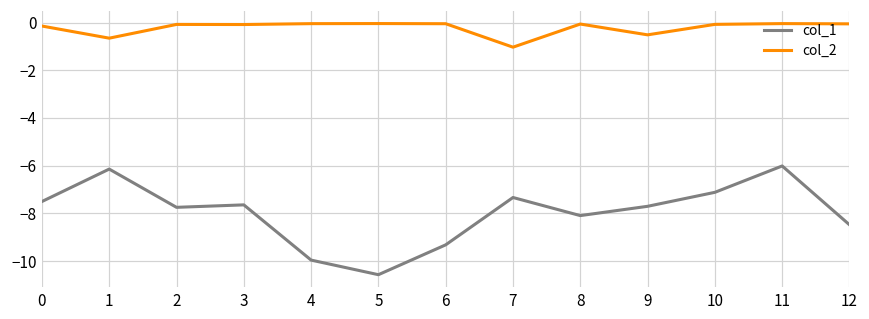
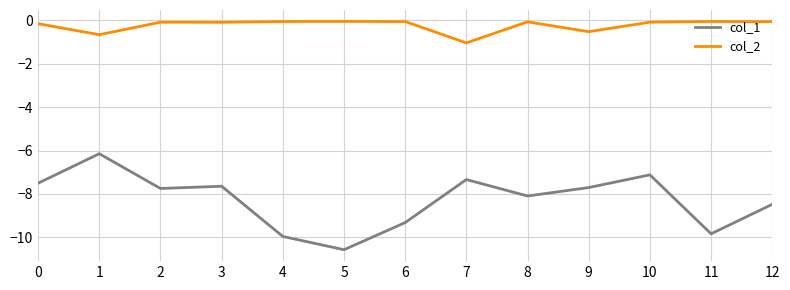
col_1, 11: -6.0 -> -9.8
